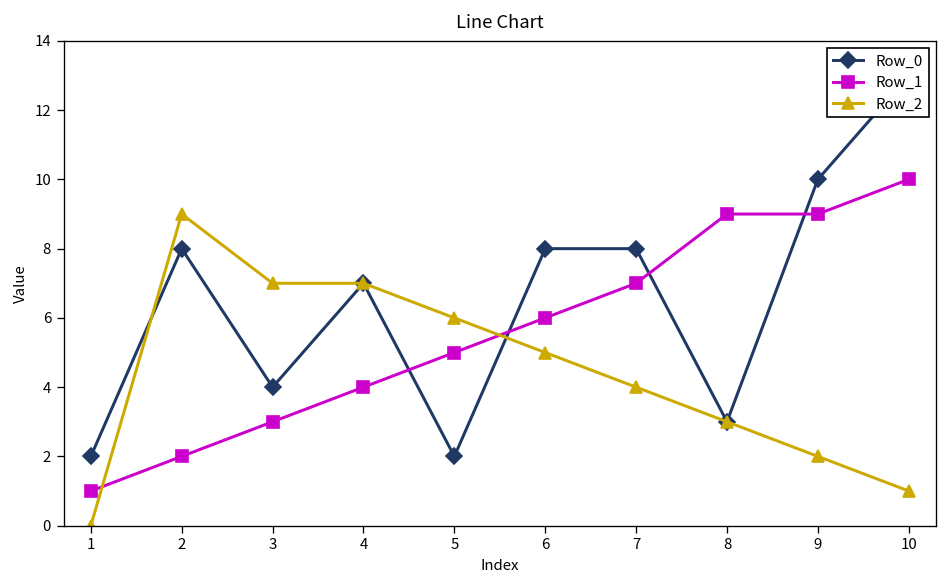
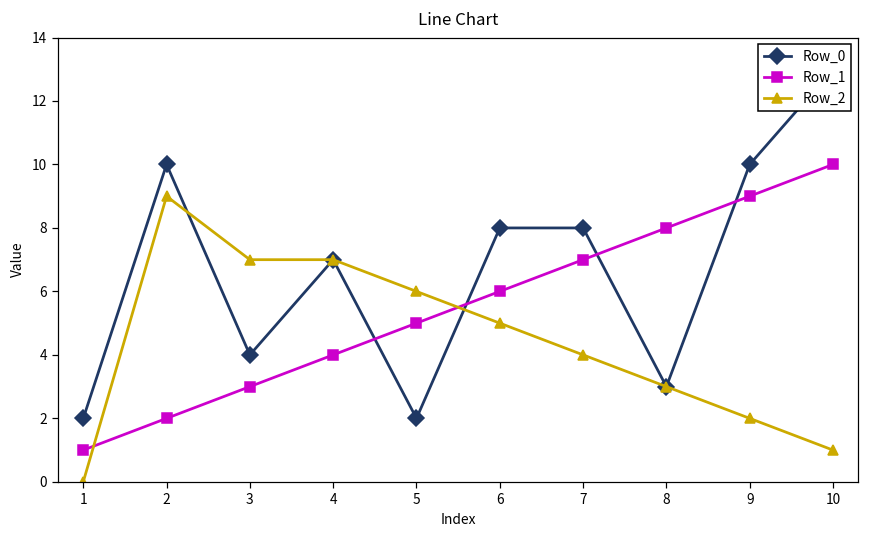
Row_0, 2: 8 -> 10
Row_1, 8: 9 -> 8
